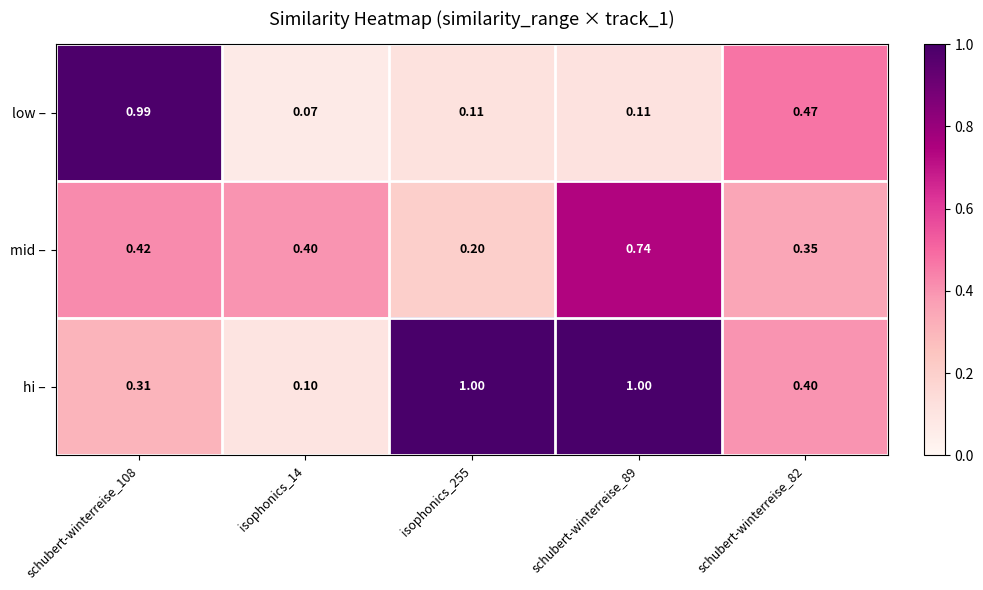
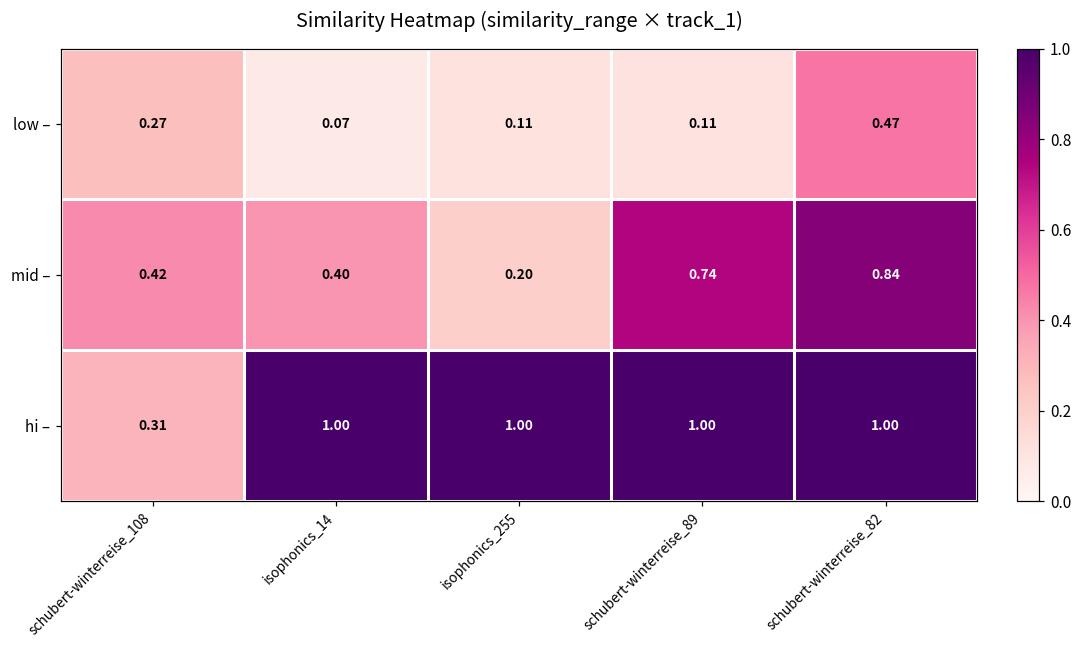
low –, schubert-winterreise_108: 0.99 -> 0.27
mid –, schubert-winterreise_82: 0.35 -> 0.84
hi –, isophonics_14: 0.10 -> 1.00
hi –, schubert-winterreise_82: 0.40 -> 1.00
